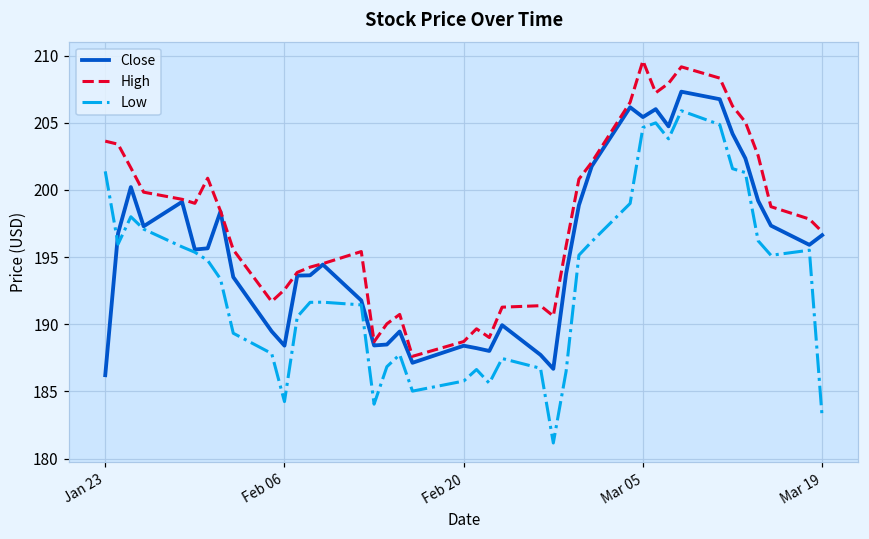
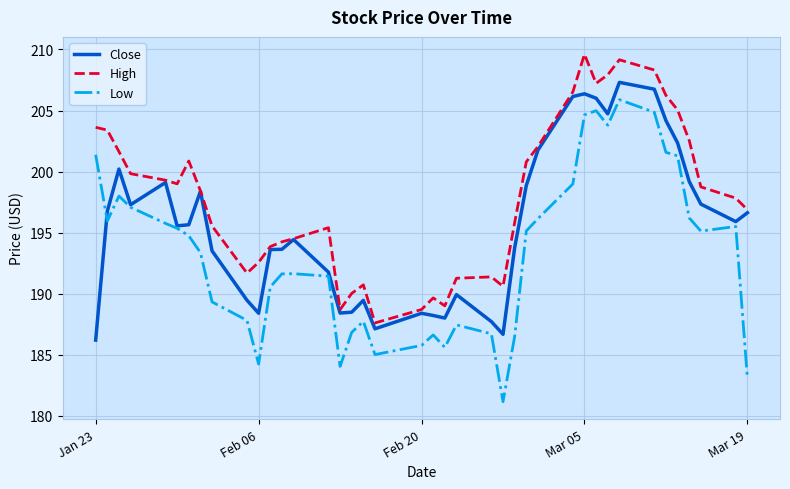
Close, Mar 05: 205.4 -> 206.4
